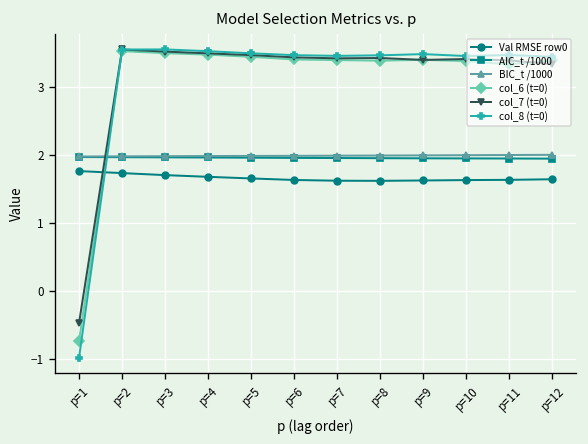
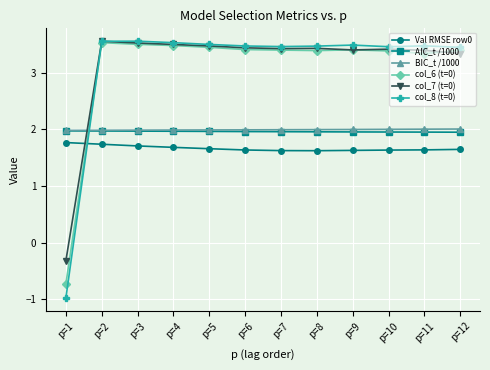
col_7 (t=0), p=1: -0.5 -> -0.3
